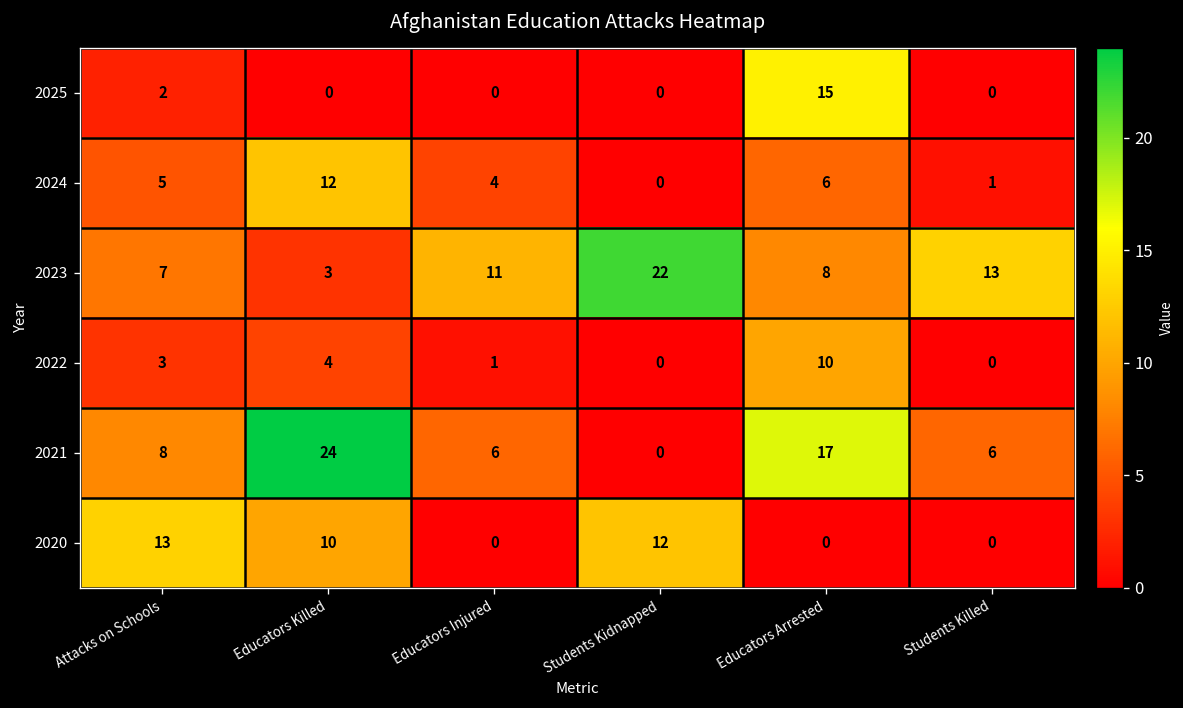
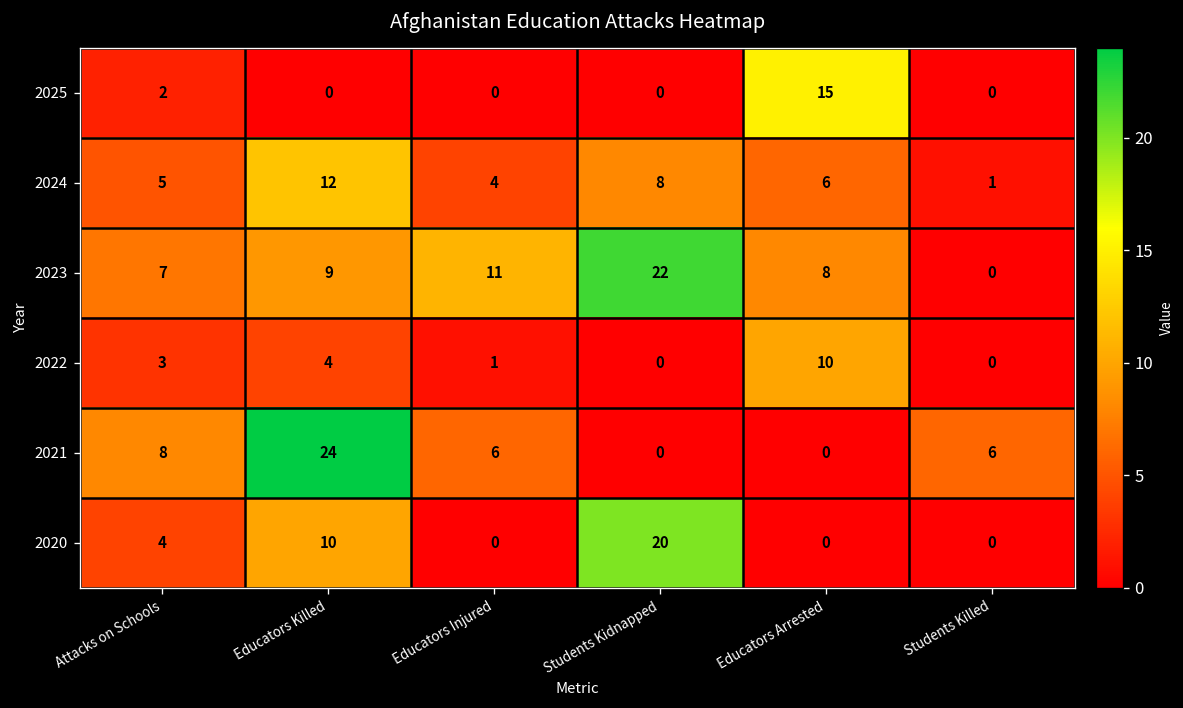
2024, Students Kidnapped: 0 -> 8
2023, Educators Killed: 3 -> 9
2023, Students Killed: 13 -> 0
2021, Educators Arrested: 17 -> 0
2020, Attacks on Schools: 13 -> 4
2020, Students Kidnapped: 12 -> 20
